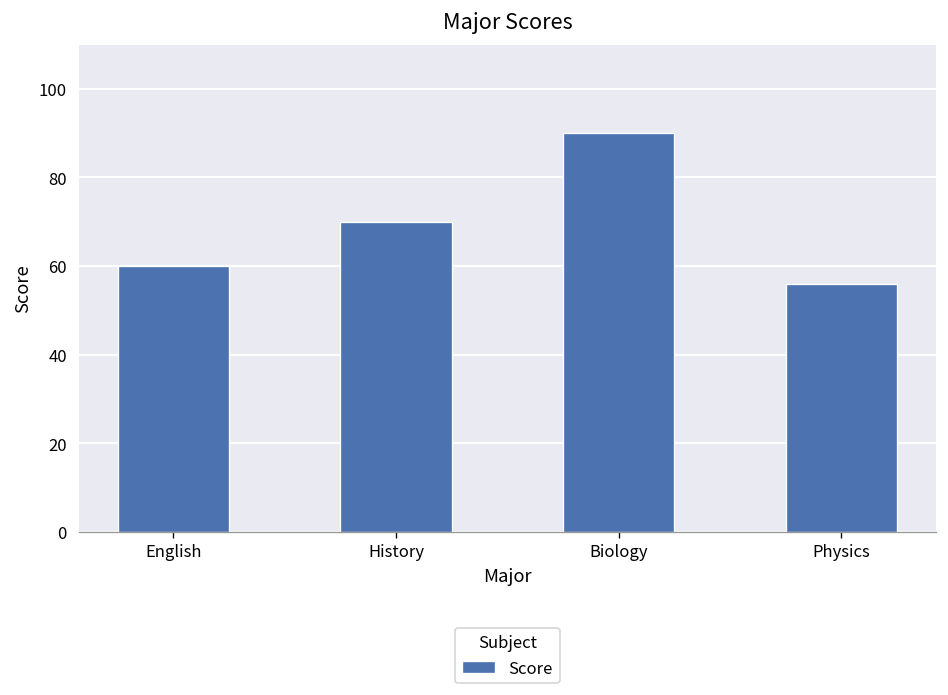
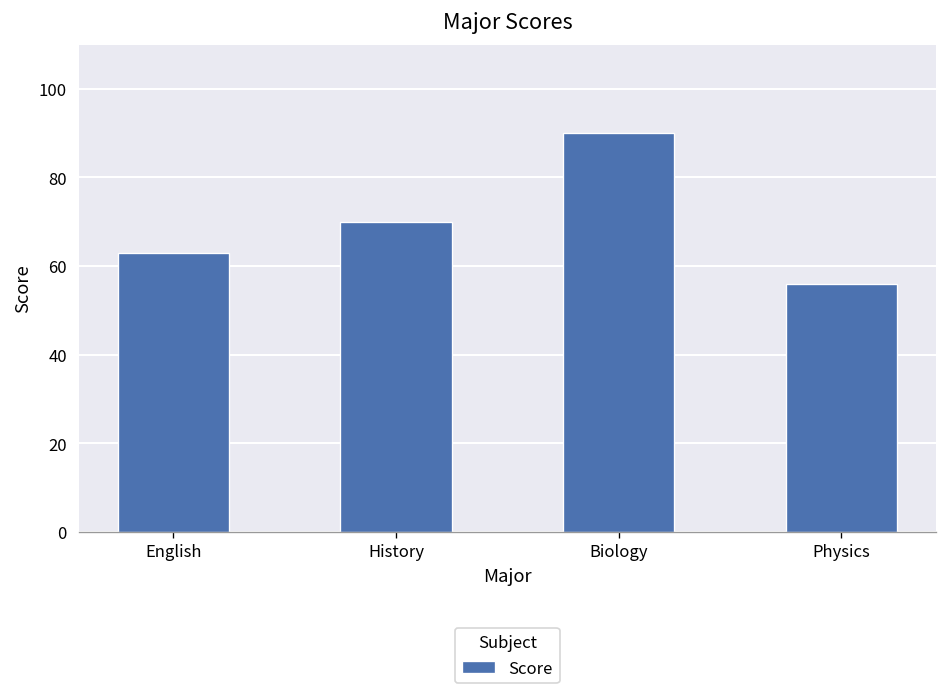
English: 60 -> 63
